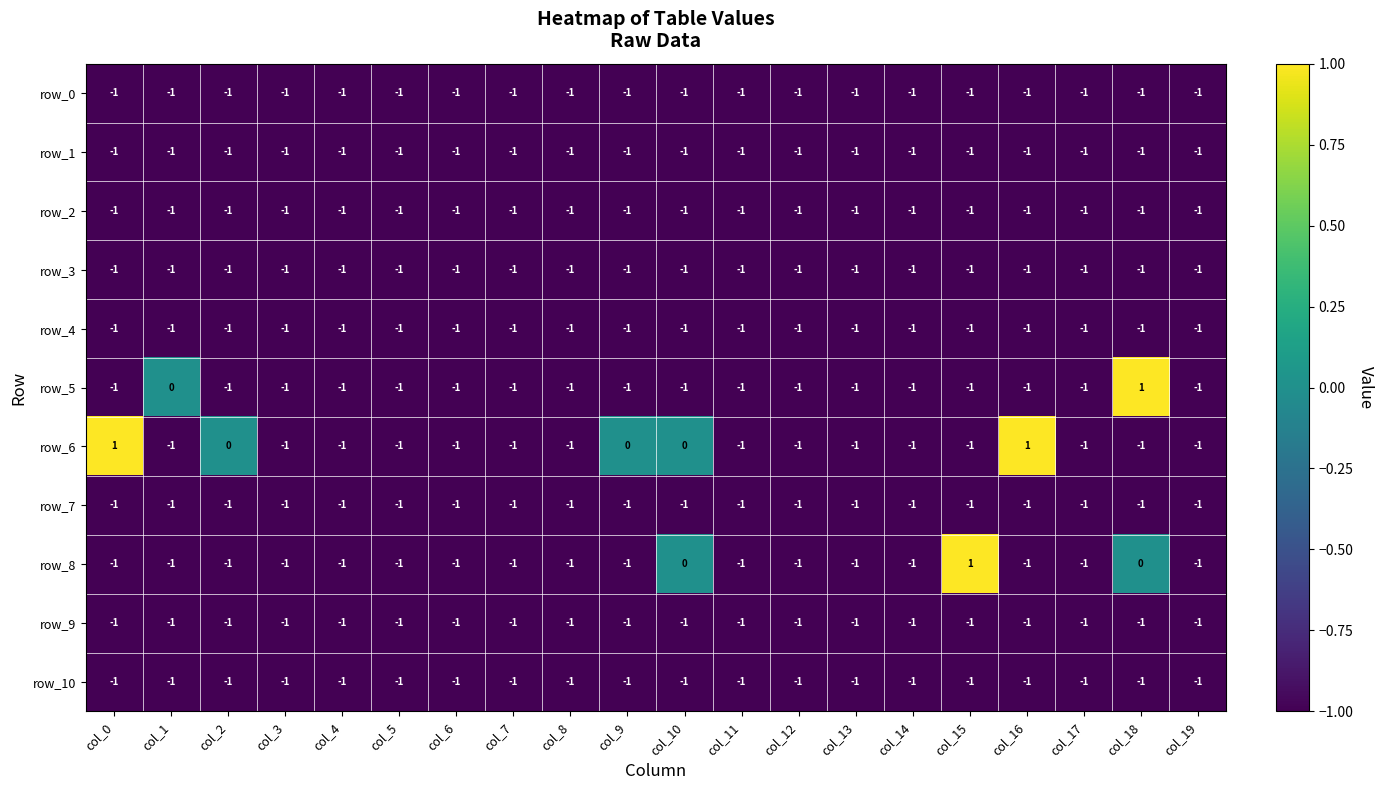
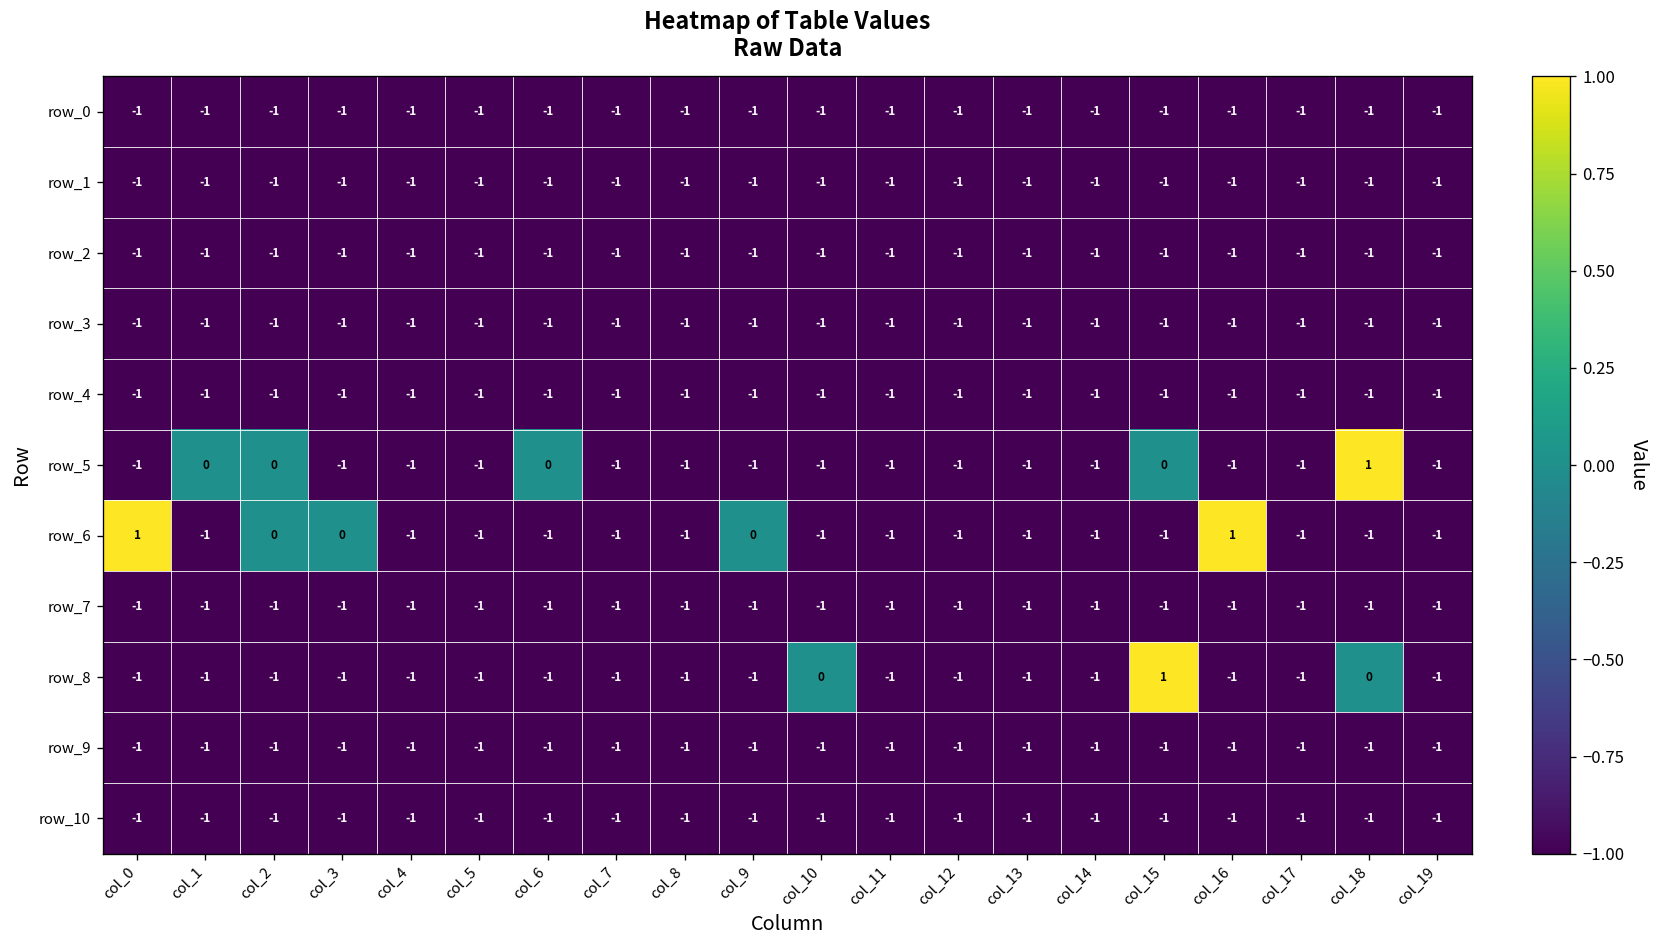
row_5, col_2: -1 -> 0
row_5, col_6: -1 -> 0
row_5, col_15: -1 -> 0
row_6, col_3: -1 -> 0
row_6, col_10: 0 -> -1
